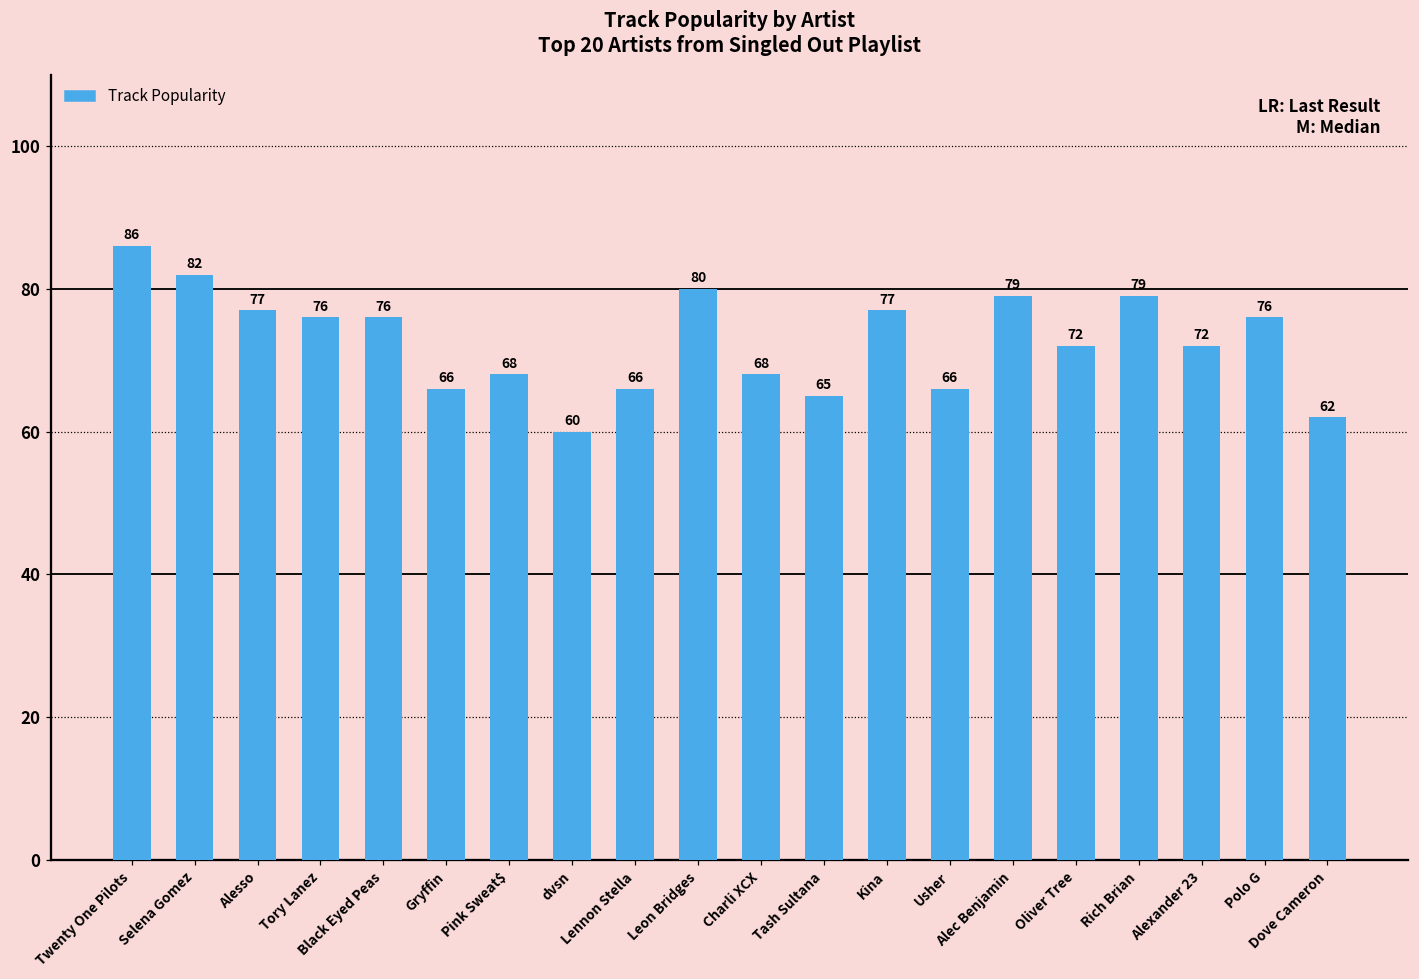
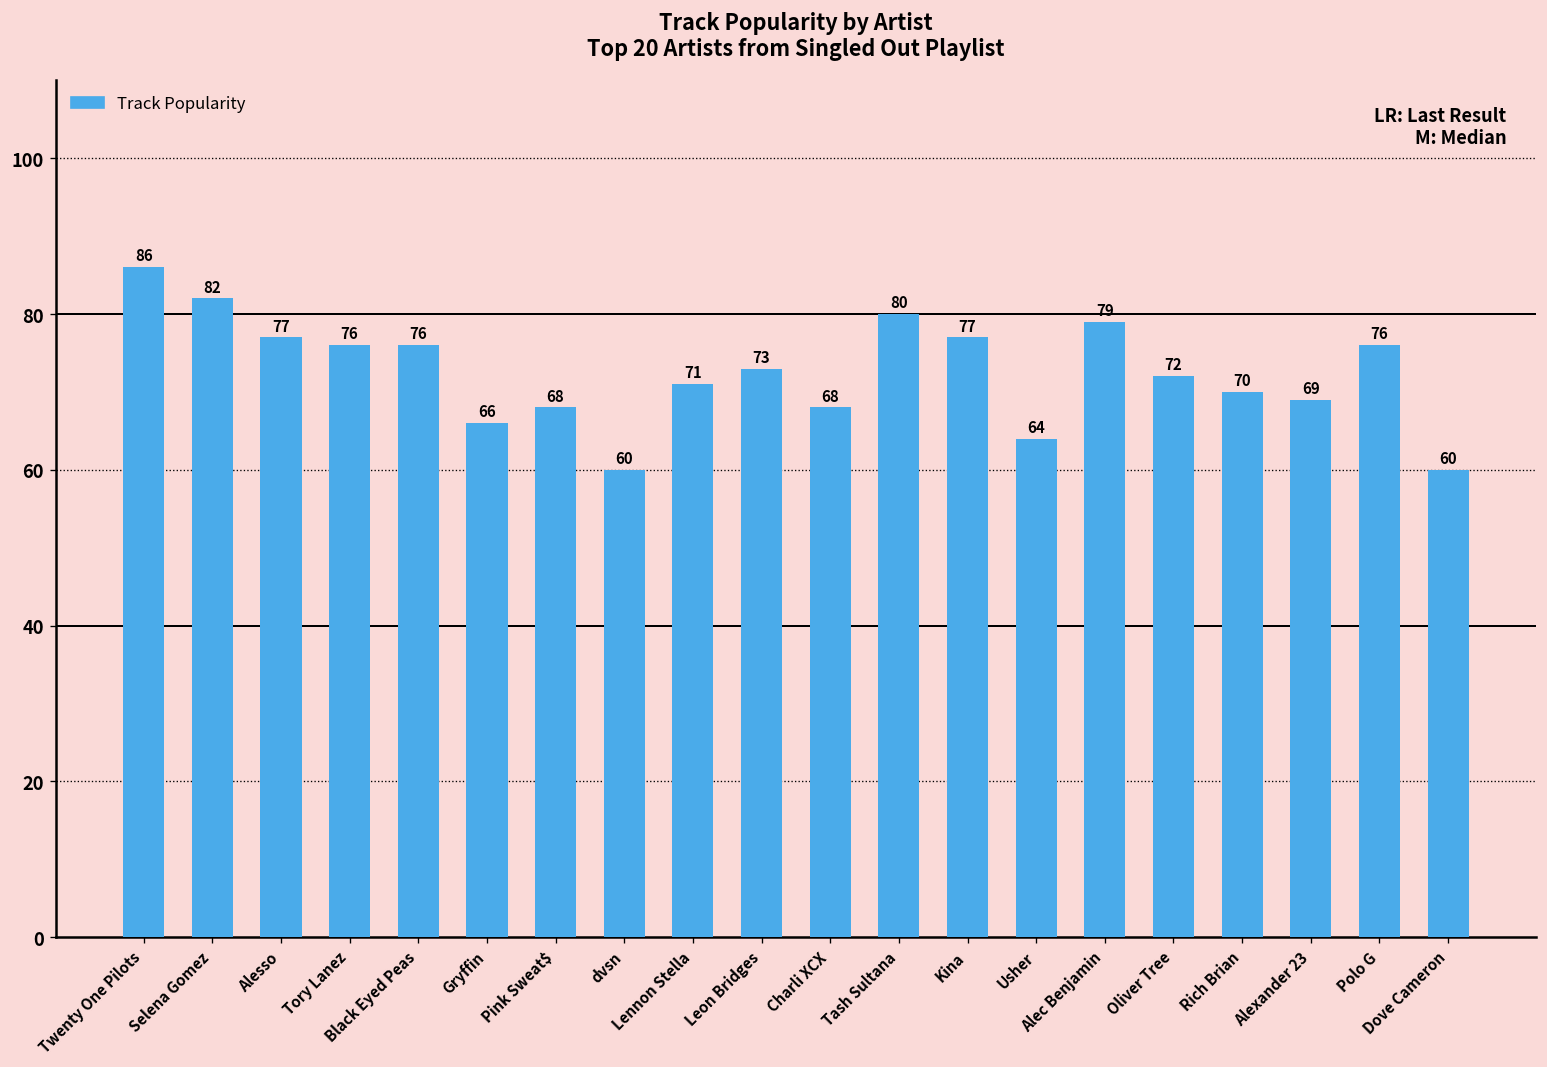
Lennon Stella: 66 -> 71
Leon Bridges: 80 -> 73
Tash Sultana: 65 -> 80
Usher: 66 -> 64
Rich Brian: 79 -> 70
Alexander 23: 72 -> 69
Dove Cameron: 62 -> 60
